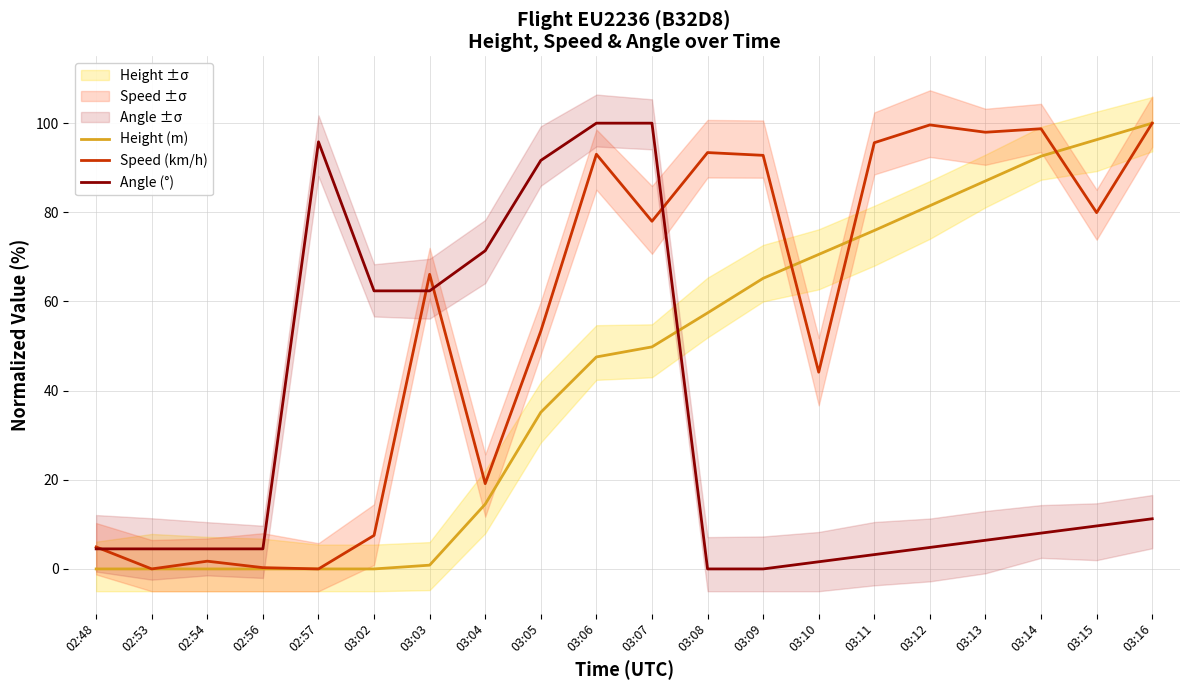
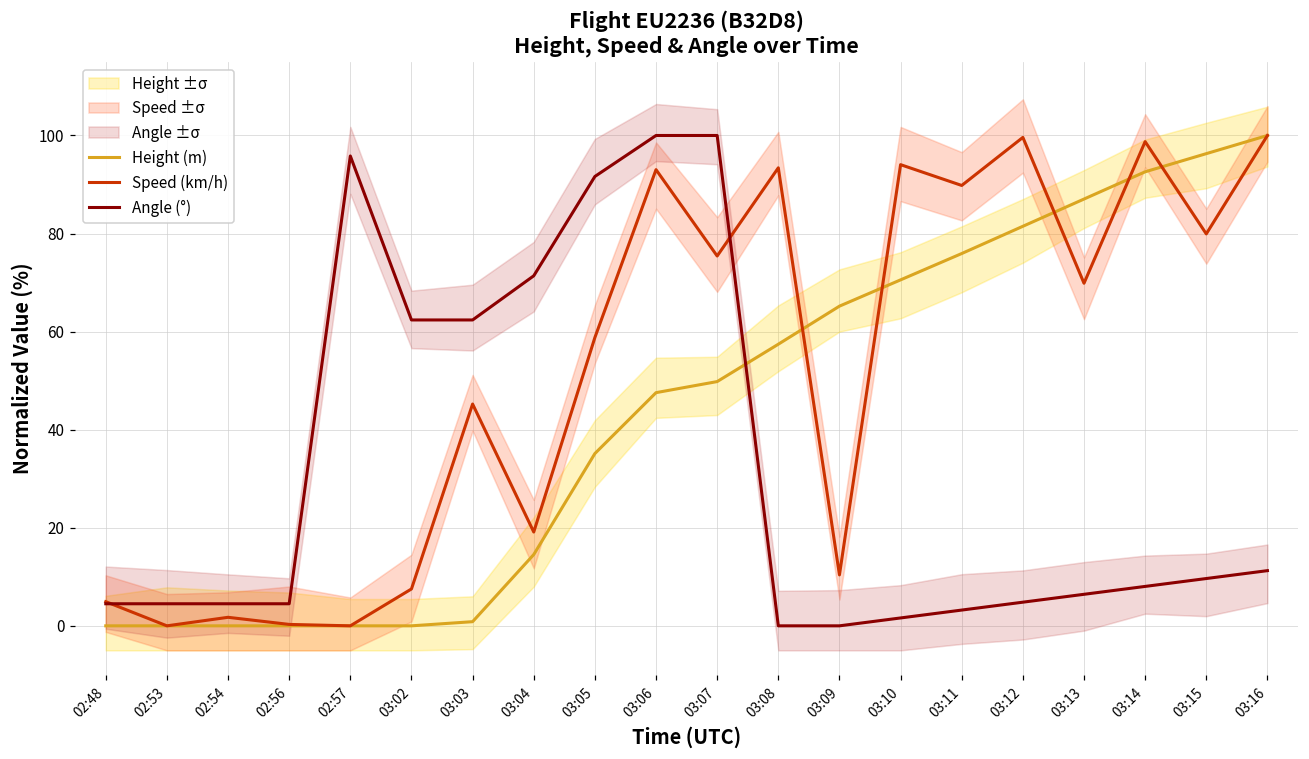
Speed (km/h), 03:03: 66 -> 45
Speed (km/h), 03:05: 53 -> 59
Speed (km/h), 03:07: 78 -> 75
Speed (km/h), 03:09: 93 -> 10
Speed (km/h), 03:10: 44 -> 94
Speed (km/h), 03:11: 96 -> 90
Speed (km/h), 03:13: 98 -> 70
